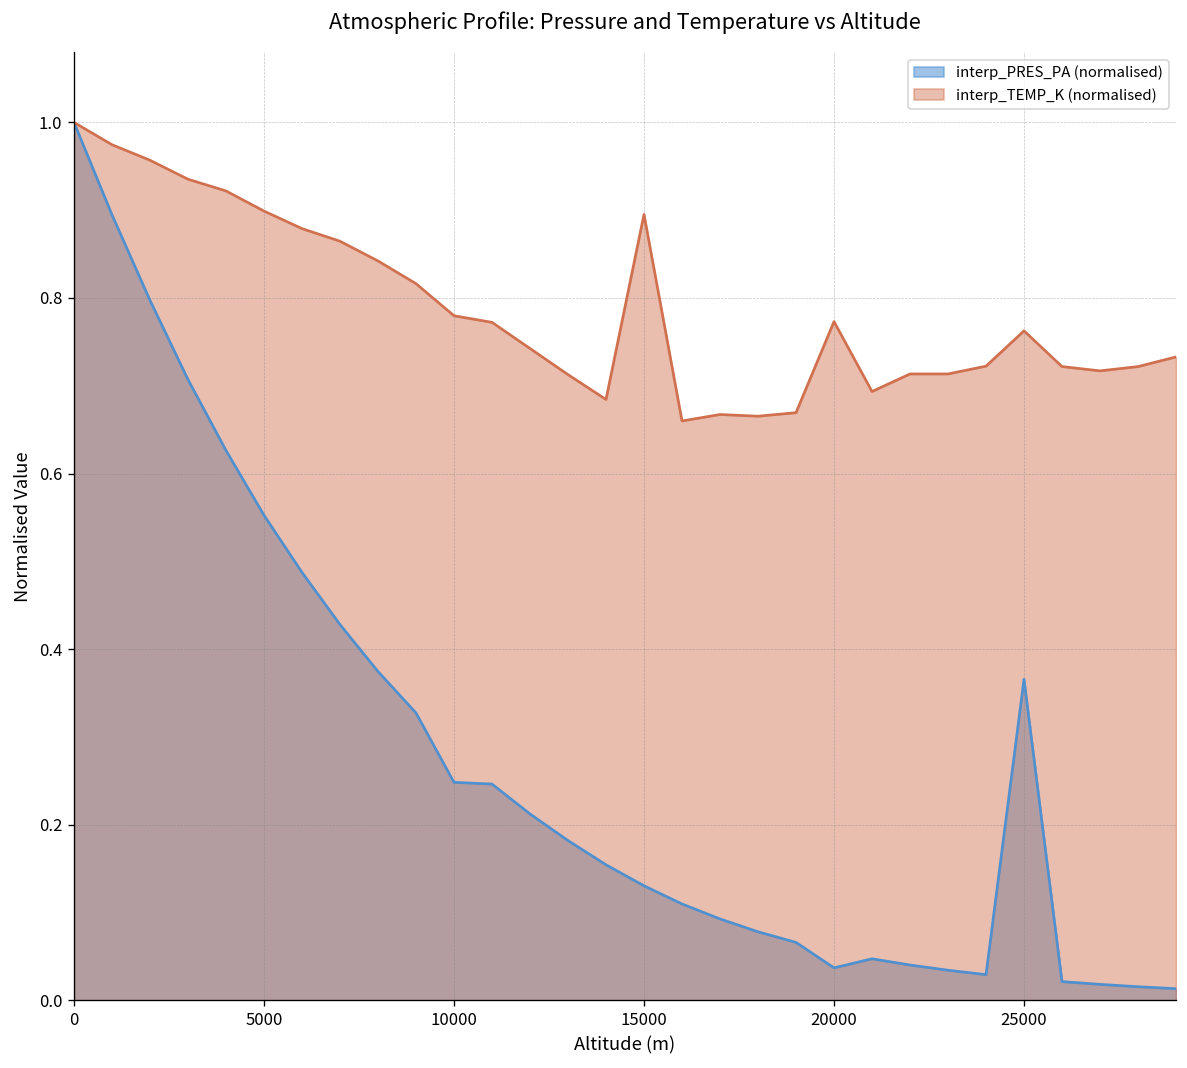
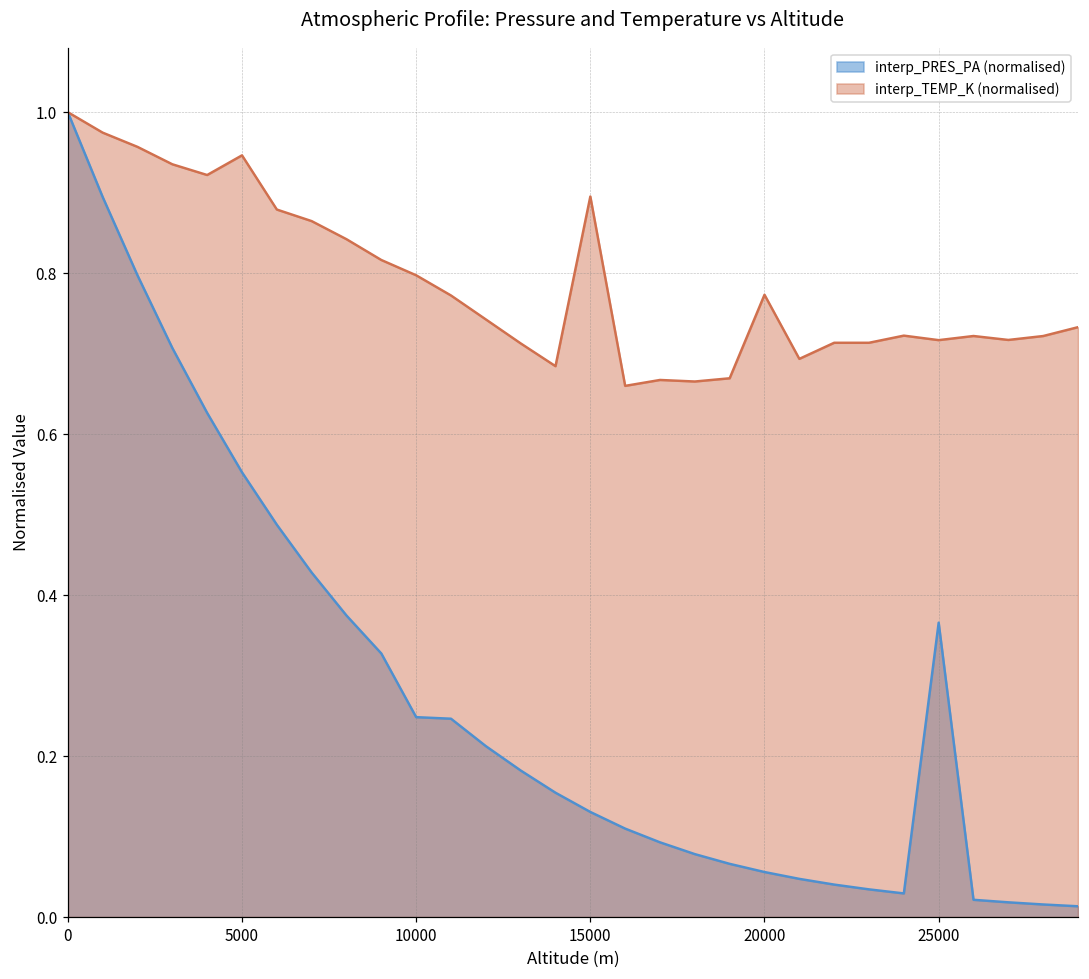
interp_TEMP_K (normalised), 5000: 0.90 -> 0.95
interp_TEMP_K (normalised), 10000: 0.78 -> 0.80
interp_PRES_PA (normalised), 20000: 0.04 -> 0.06
interp_TEMP_K (normalised), 25000: 0.76 -> 0.72
